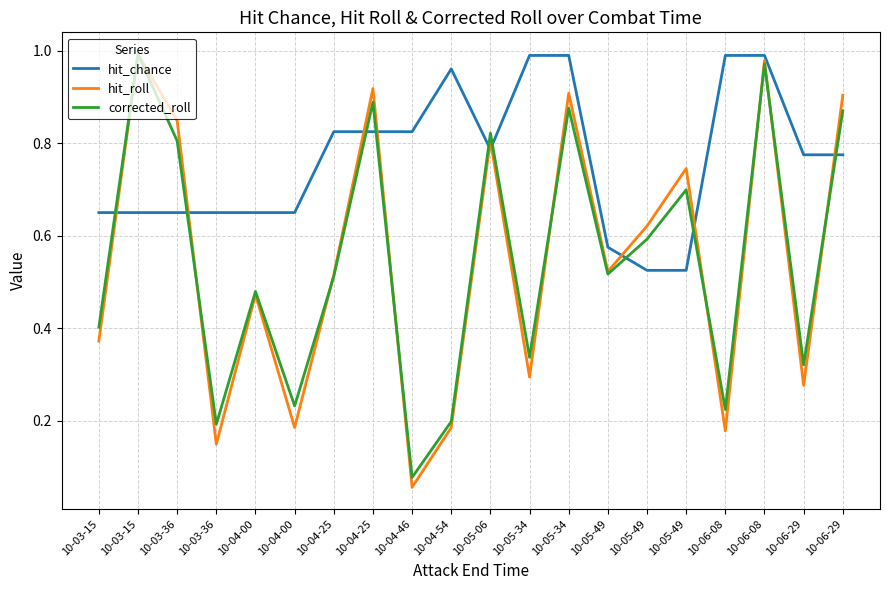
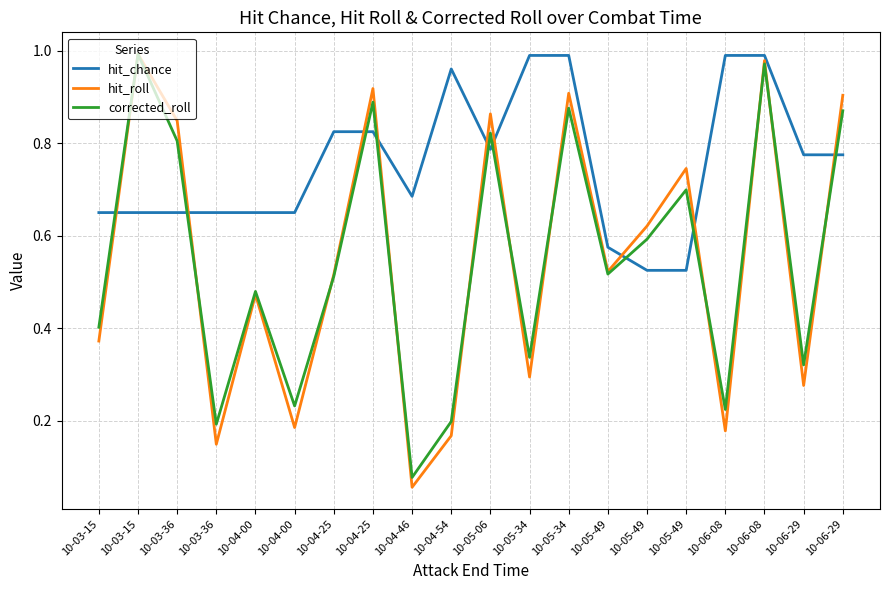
hit_chance, 10-04-46: 0.82 -> 0.69
hit_roll, 10-04-54: 0.18 -> 0.17
hit_roll, 10-05-06: 0.81 -> 0.86
